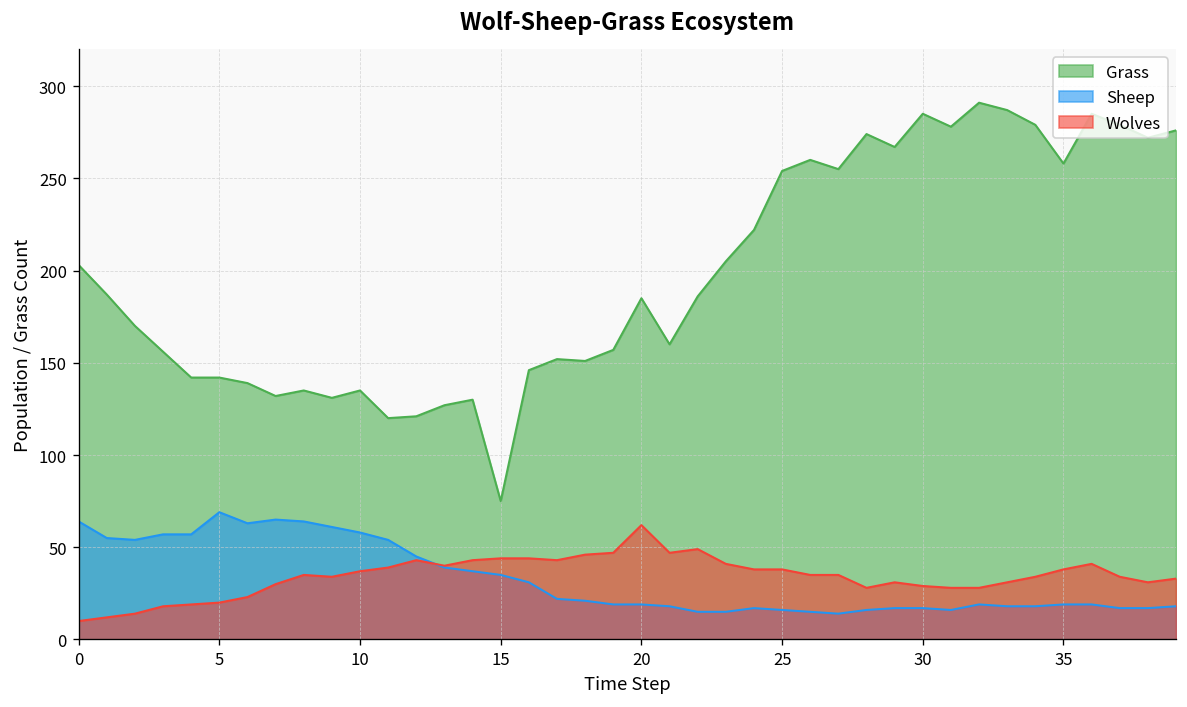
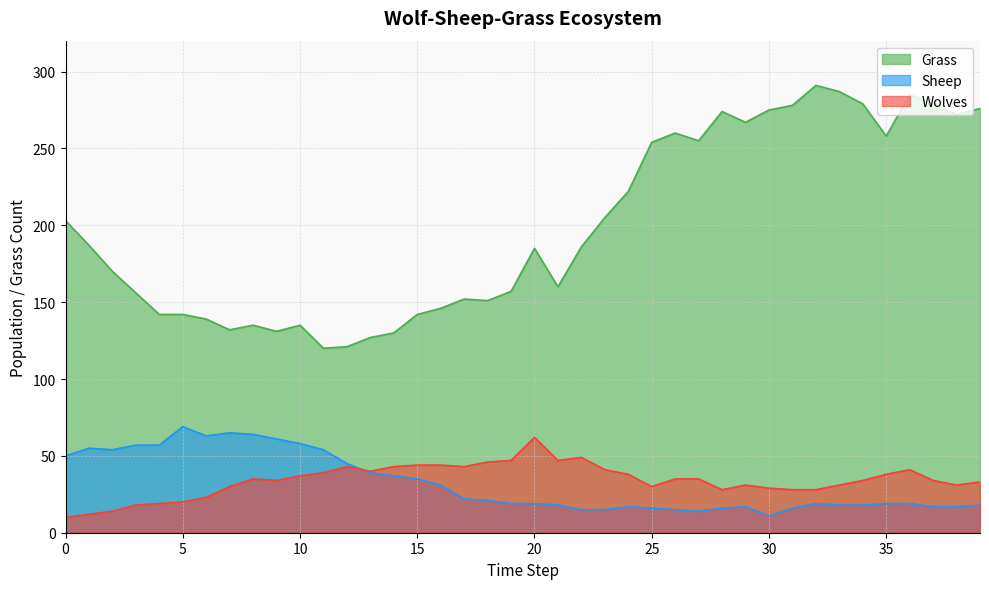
Sheep, 0: 64 -> 50
Grass, 15: 75 -> 142
Wolves, 25: 38 -> 30
Grass, 30: 285 -> 275
Sheep, 30: 17 -> 11
